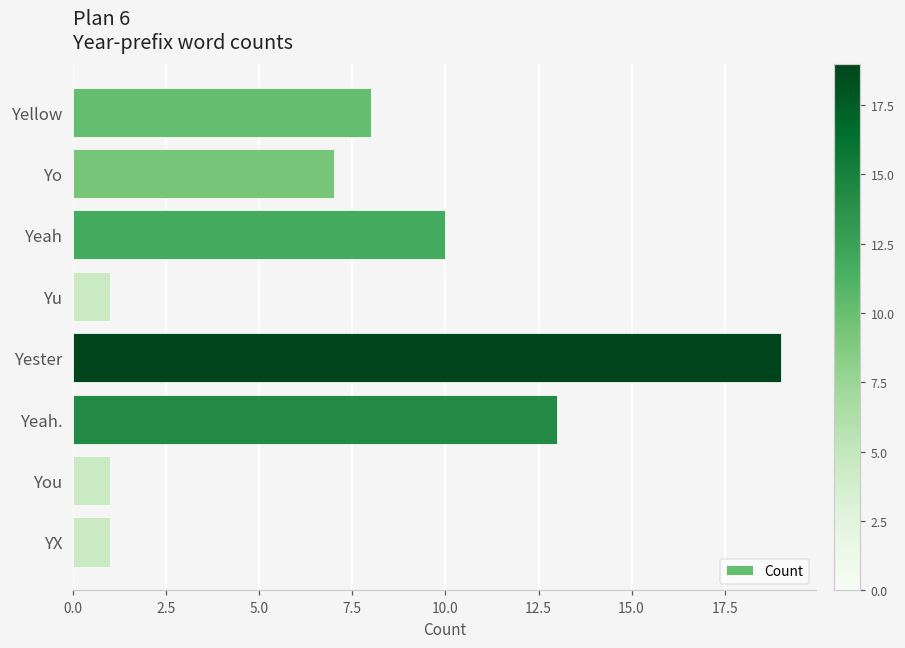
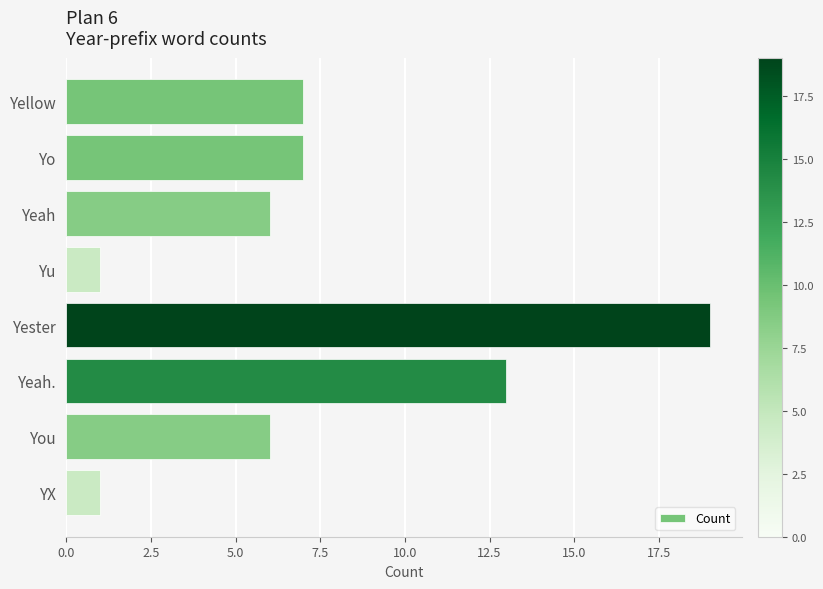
Yellow: 8 -> 7
Yeah: 10 -> 6
You: 1 -> 6
